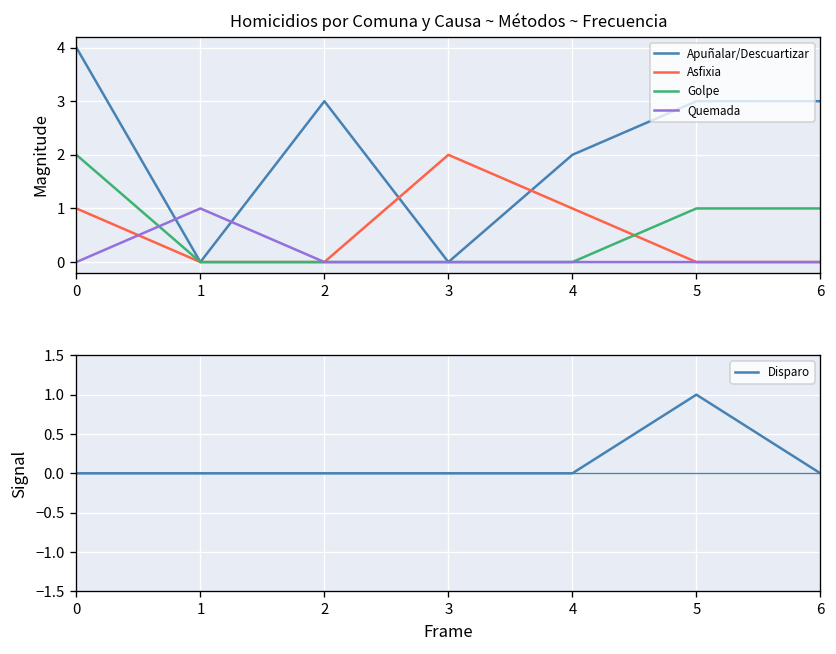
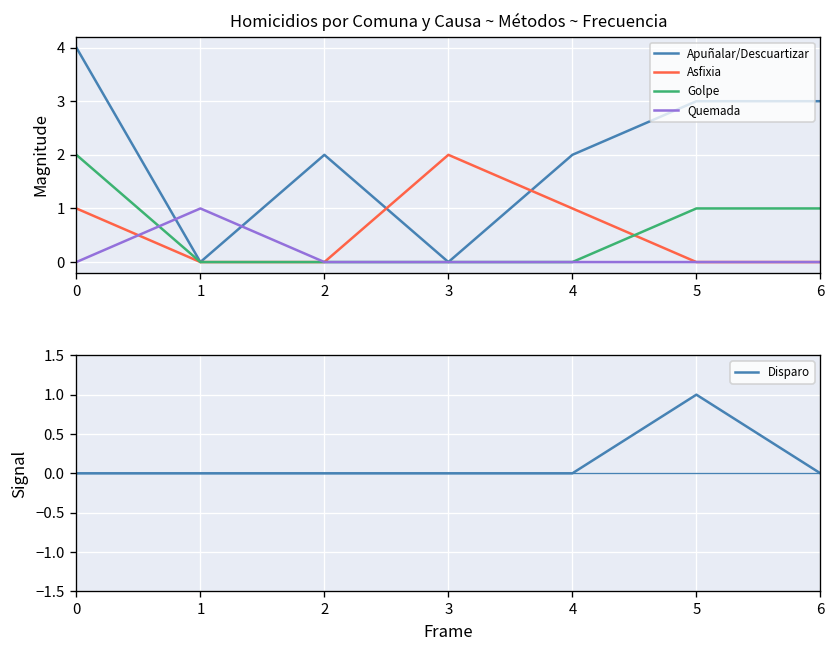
Homicidios por Comuna y Causa ~ Métodos ~ Frecuencia, Apuñalar/Descuartizar, 2: 3 -> 2
